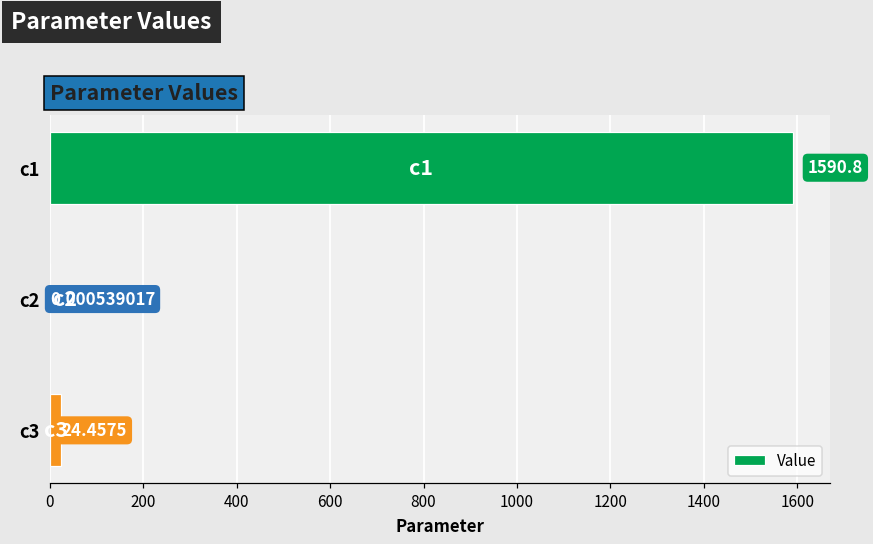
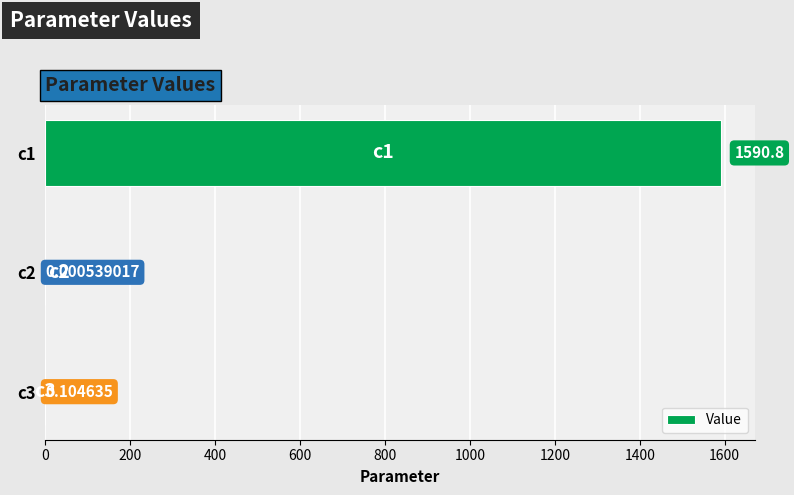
c3: 24.4575 -> 0.104635
